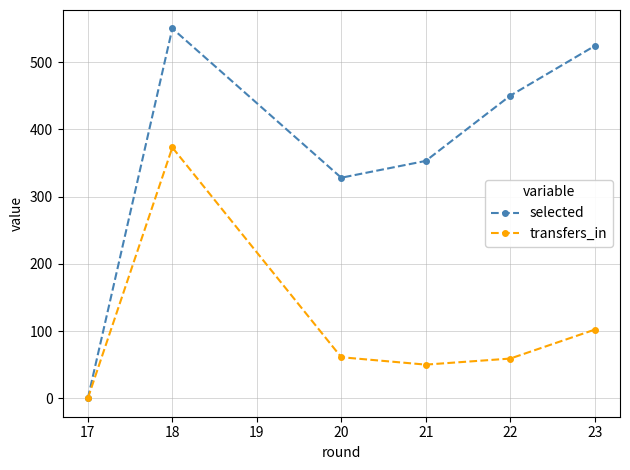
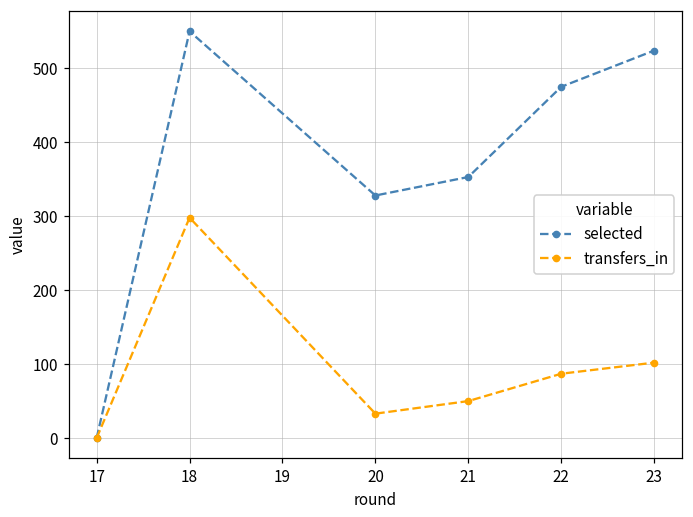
transfers_in, 18: 370 -> 300
transfers_in, 20: 60 -> 30
selected, 22: 450 -> 480
transfers_in, 22: 60 -> 90
